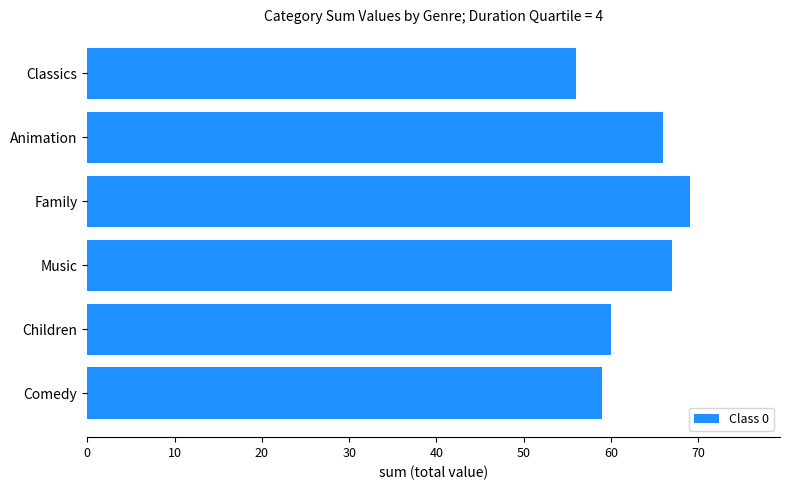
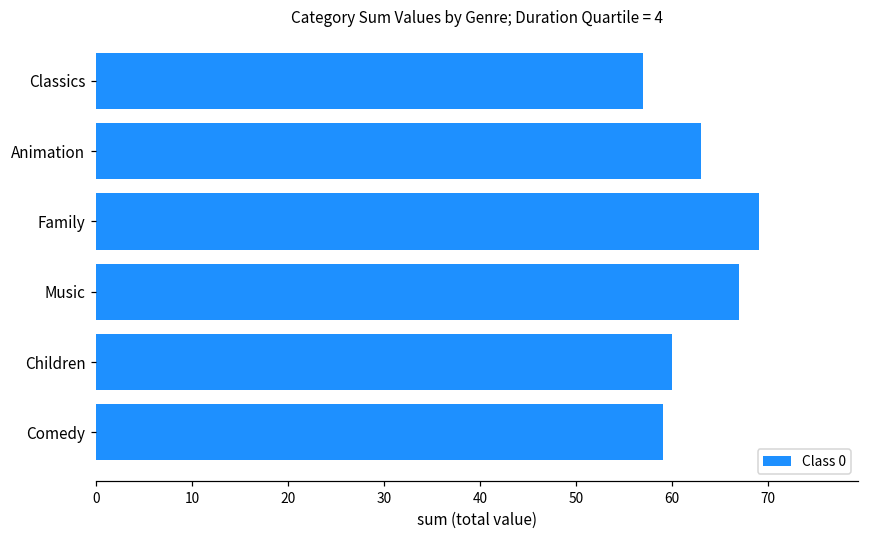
Classics: 56 -> 57
Animation: 66 -> 63
